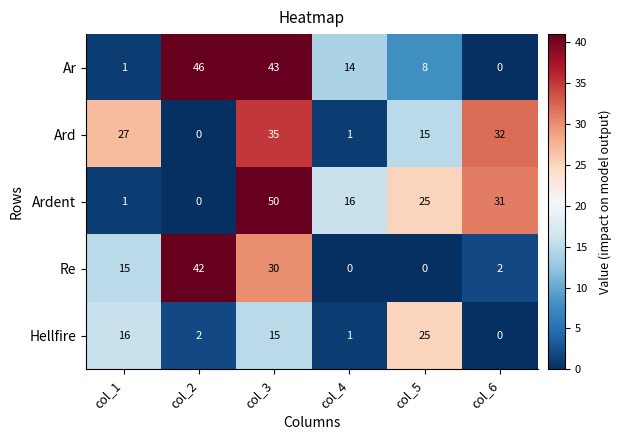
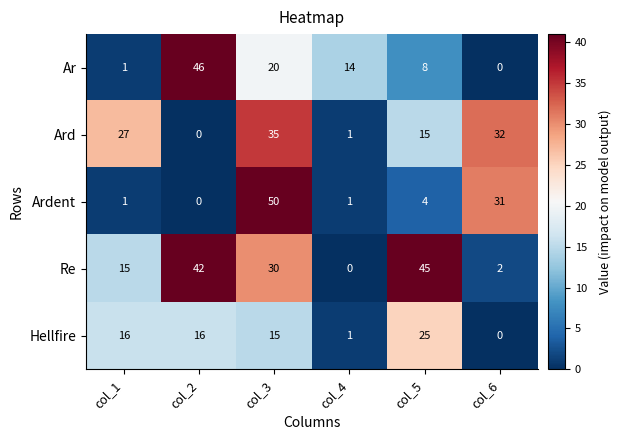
Ar, col_3: 43 -> 20
Ardent, col_4: 16 -> 1
Ardent, col_5: 25 -> 4
Re, col_5: 0 -> 45
Hellfire, col_2: 2 -> 16
